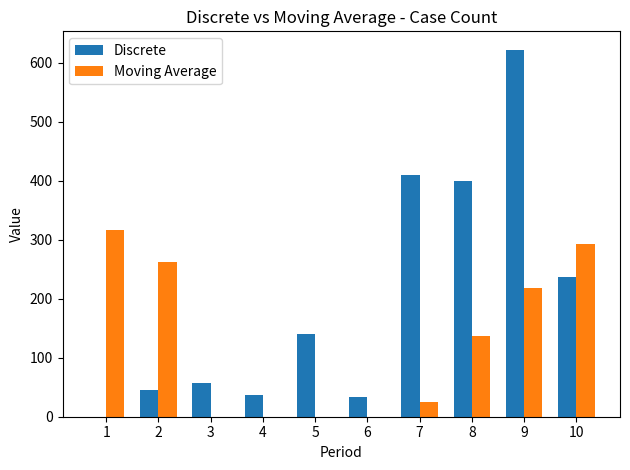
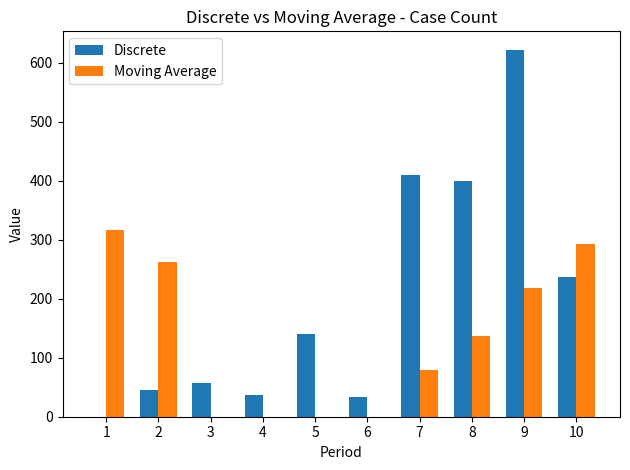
Moving Average, 7: 30 -> 80
